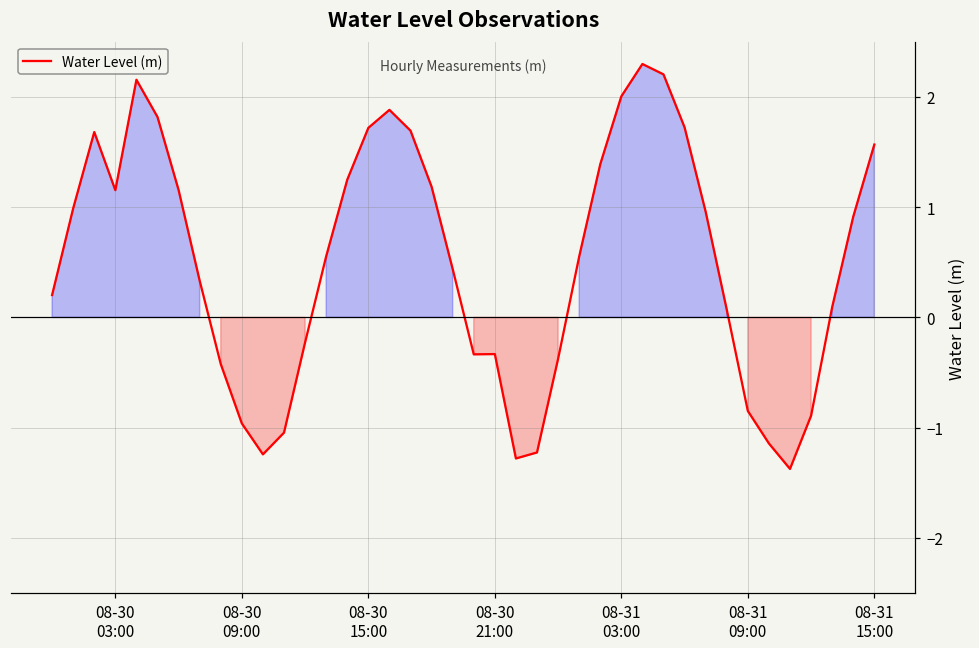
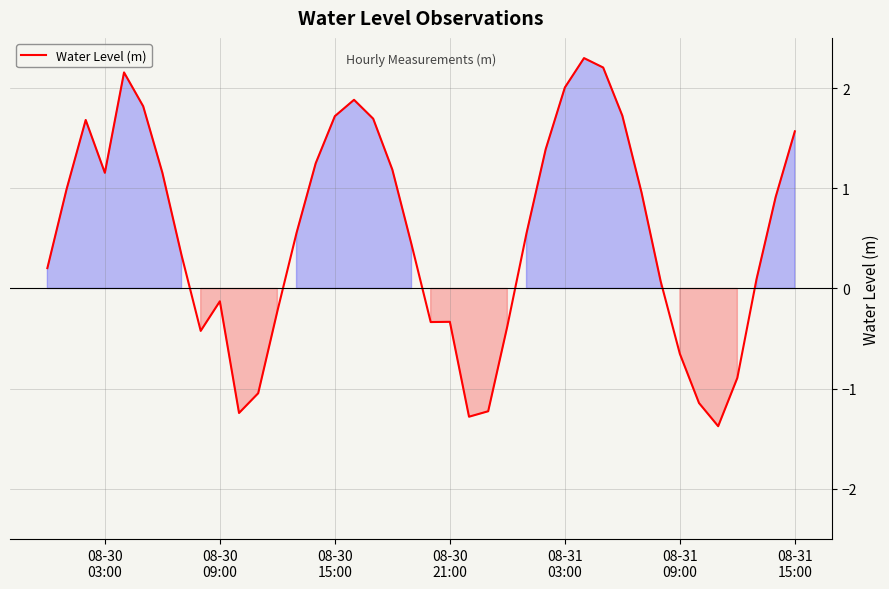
08-30 09:00: -0.96 -> -0.13
08-31 09:00: -0.85 -> -0.65
